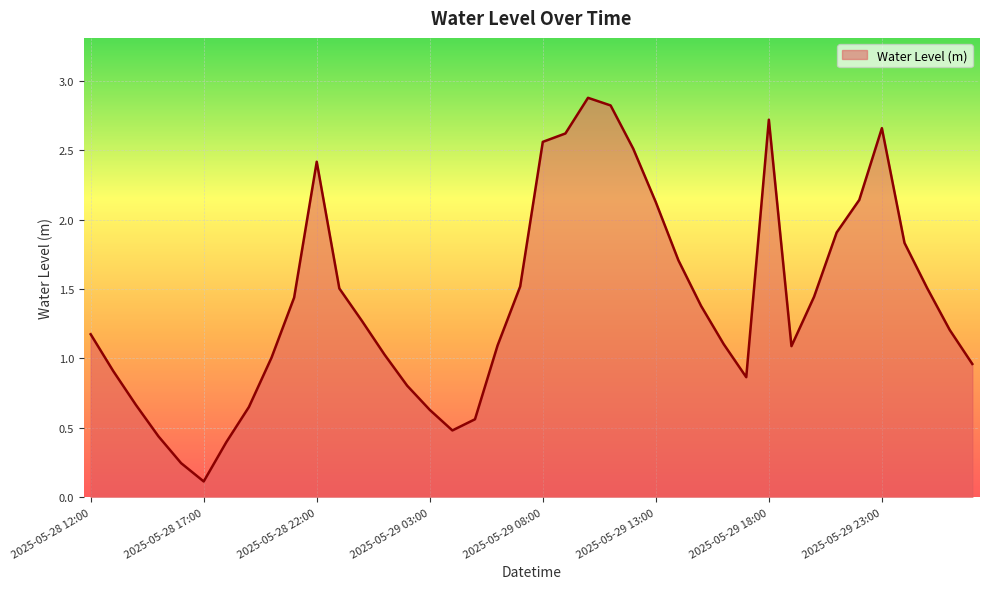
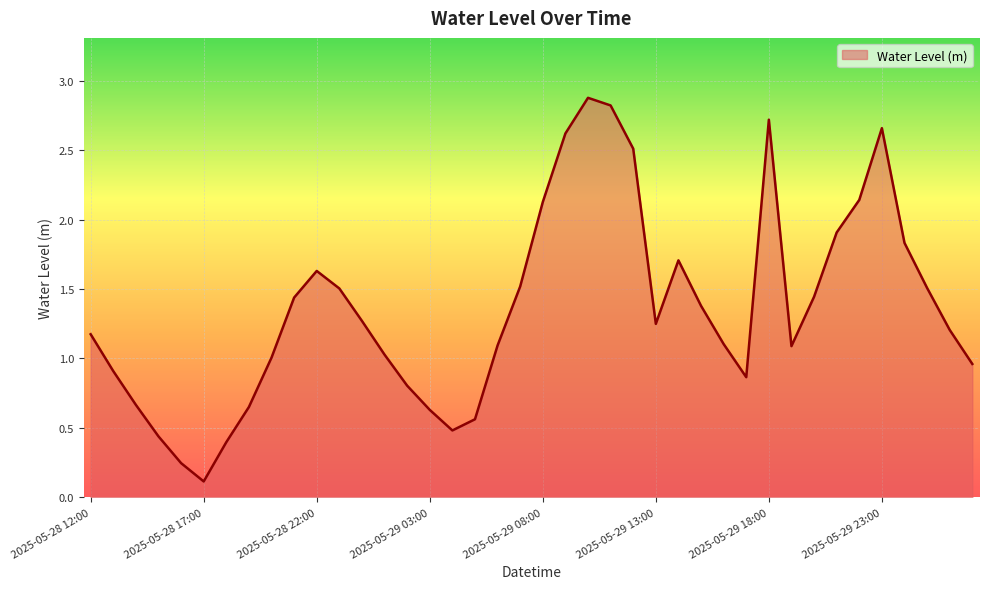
2025-05-28 22:00: 2.42 -> 1.63
2025-05-29 08:00: 2.56 -> 2.13
2025-05-29 13:00: 2.12 -> 1.25
